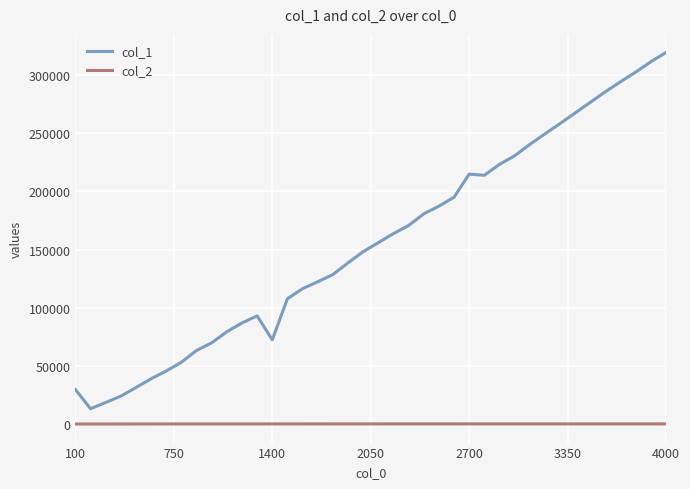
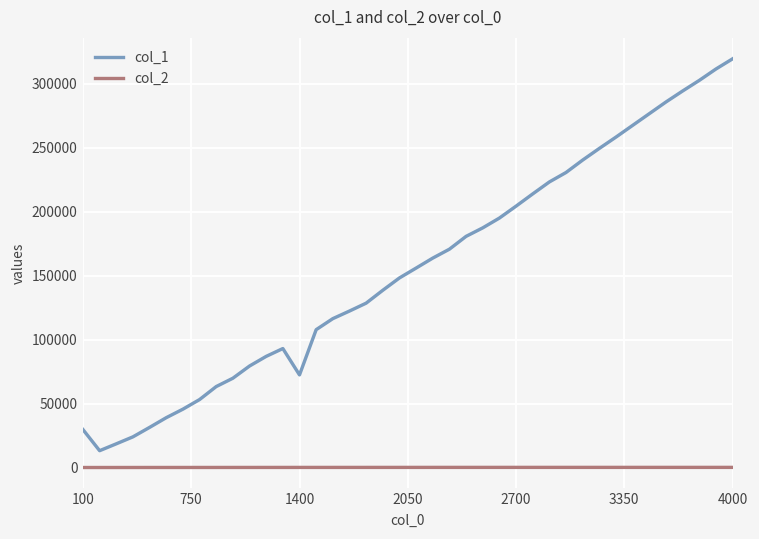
col_1, 2700: 215000 -> 204000
